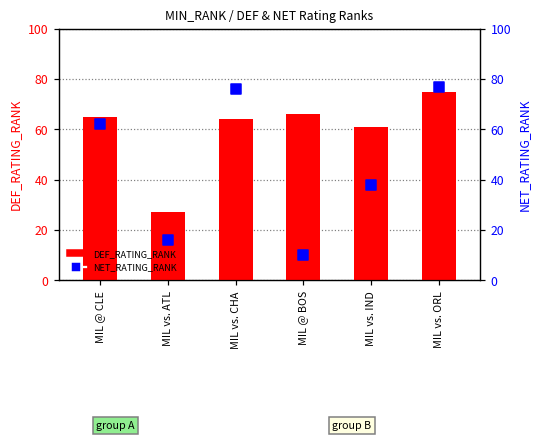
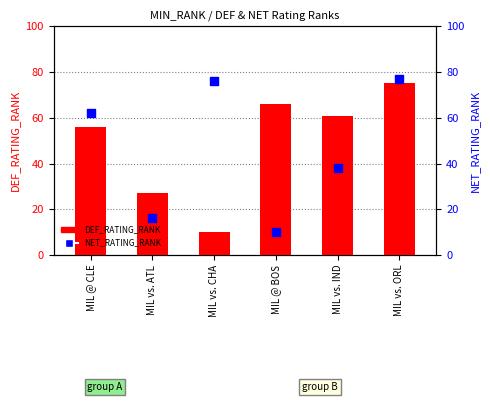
DEF_RATING_RANK, MIL @ CLE: 65 -> 56
DEF_RATING_RANK, MIL vs. CHA: 64 -> 10
